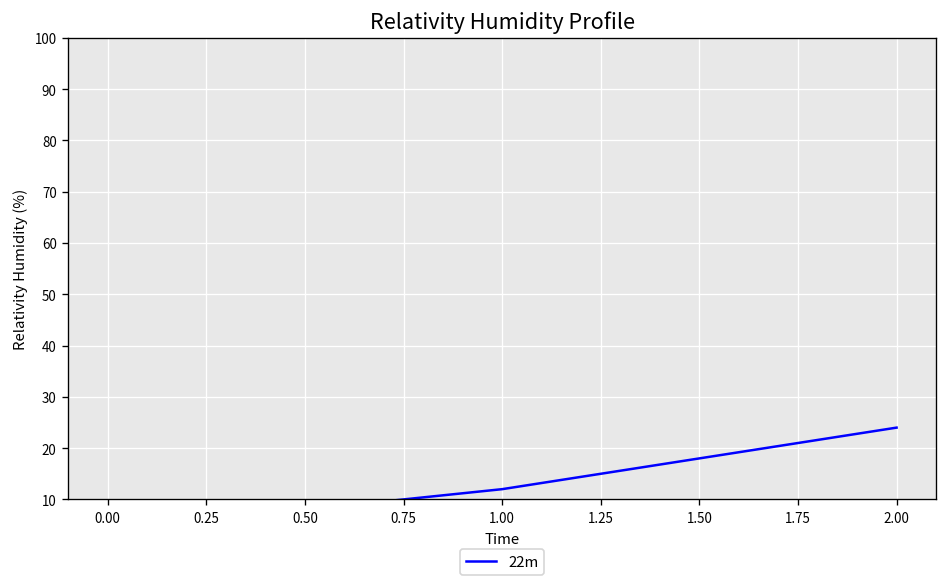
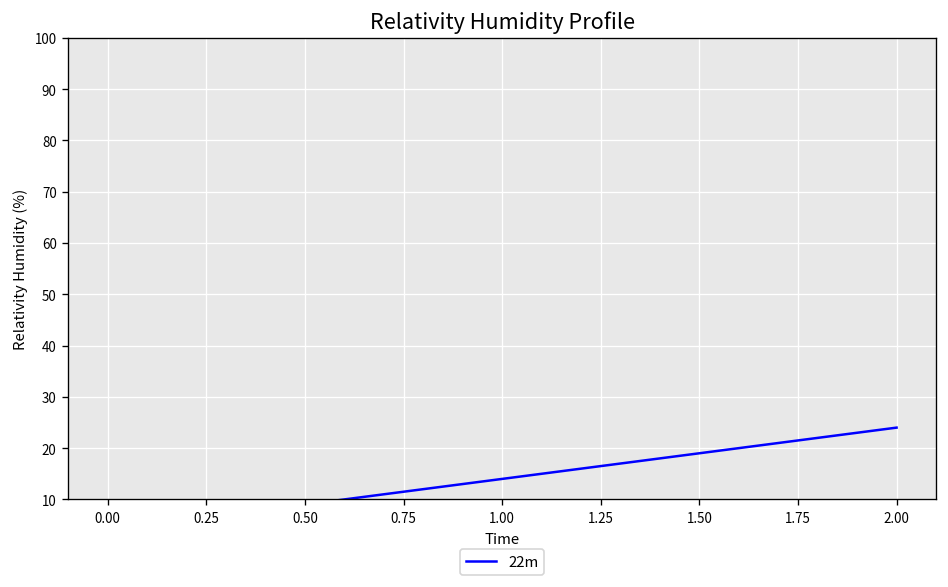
1.00: 12 -> 14
